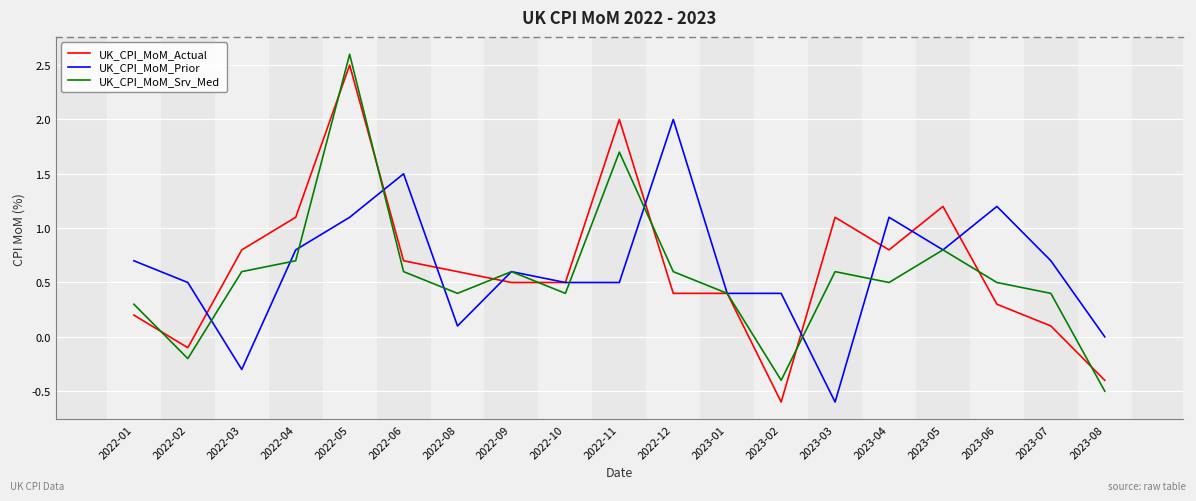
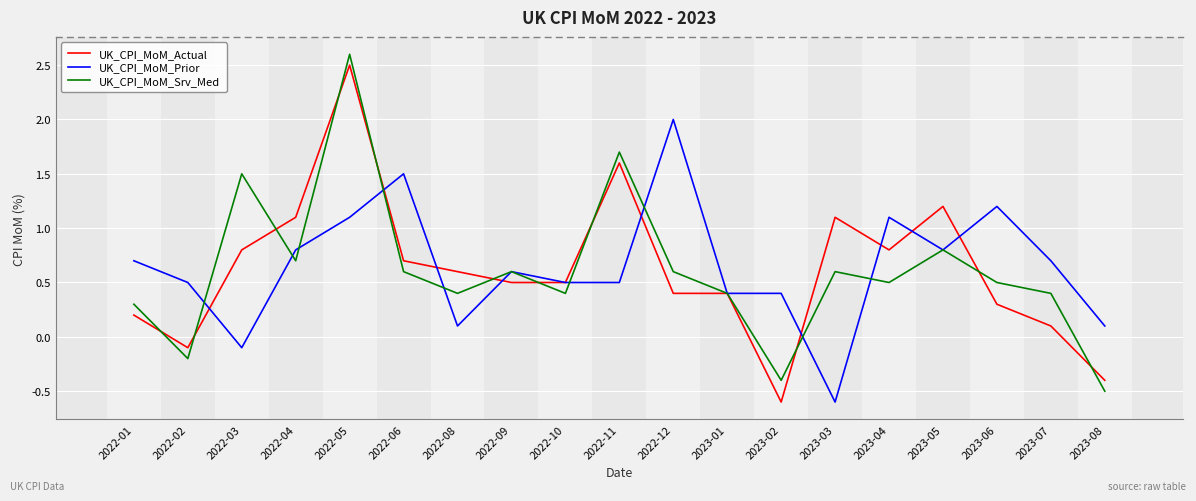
UK_CPI_MoM_Prior, 2022-03: -0.3 -> -0.1
UK_CPI_MoM_Srv_Med, 2022-03: 0.6 -> 1.5
UK_CPI_MoM_Actual, 2022-11: 2.0 -> 1.6
UK_CPI_MoM_Prior, 2023-08: 0.0 -> 0.1
